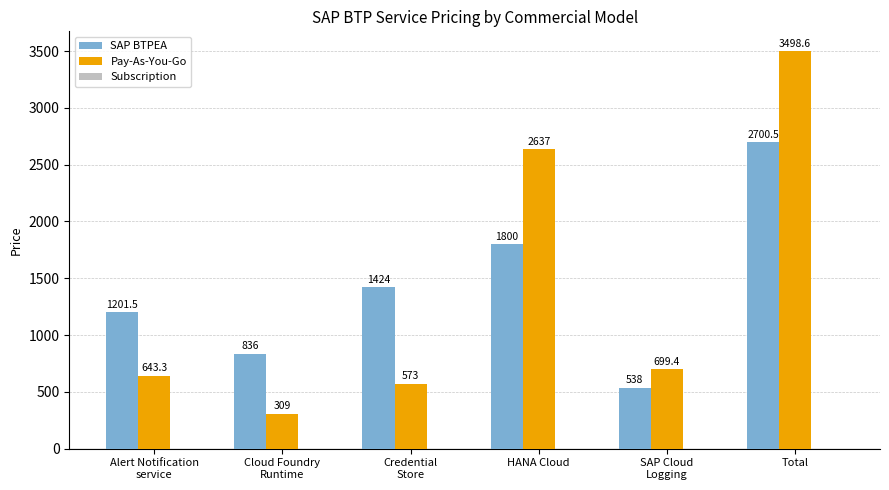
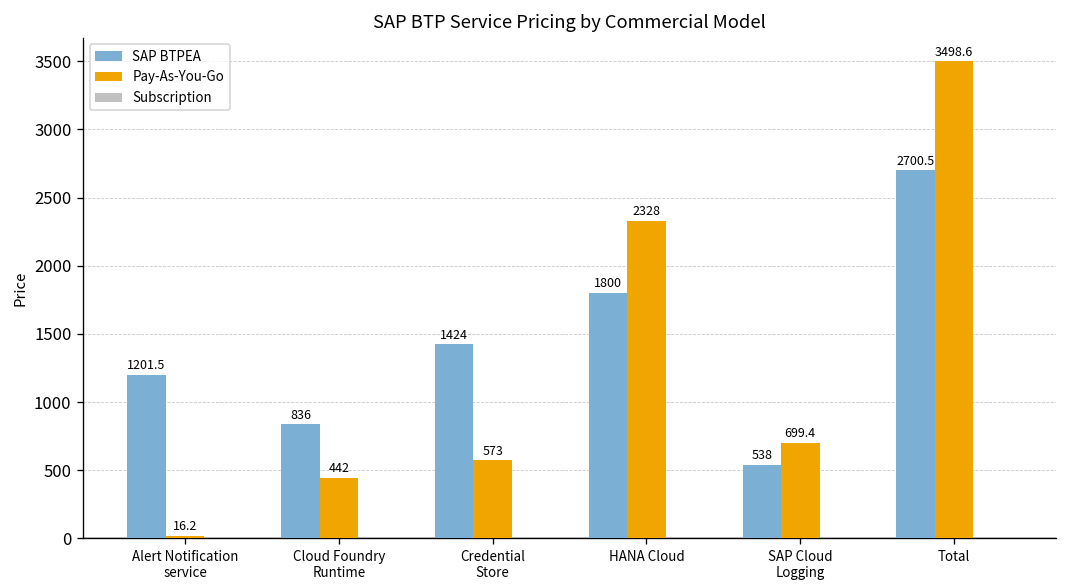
Pay-As-You-Go, Alert Notification service: 643.3 -> 16.2
Pay-As-You-Go, Cloud Foundry Runtime: 309 -> 442
Pay-As-You-Go, HANA Cloud: 2637 -> 2328
